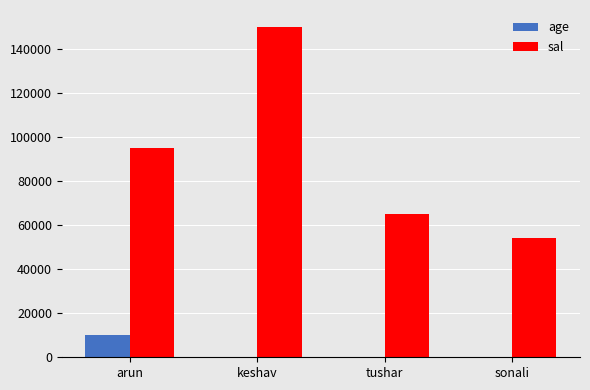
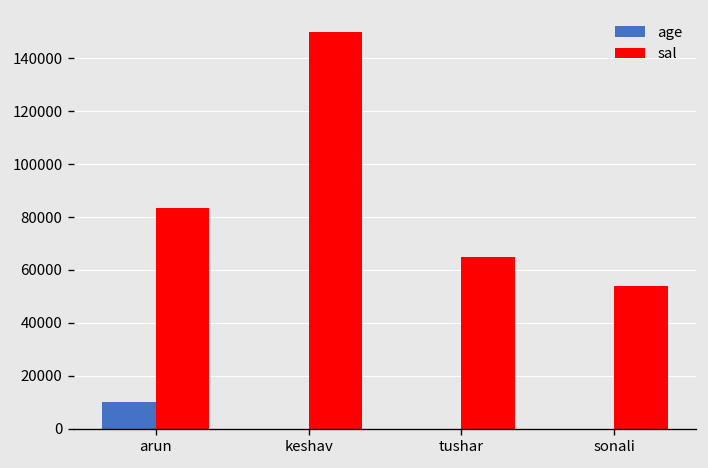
sal, arun: 95000 -> 84000
